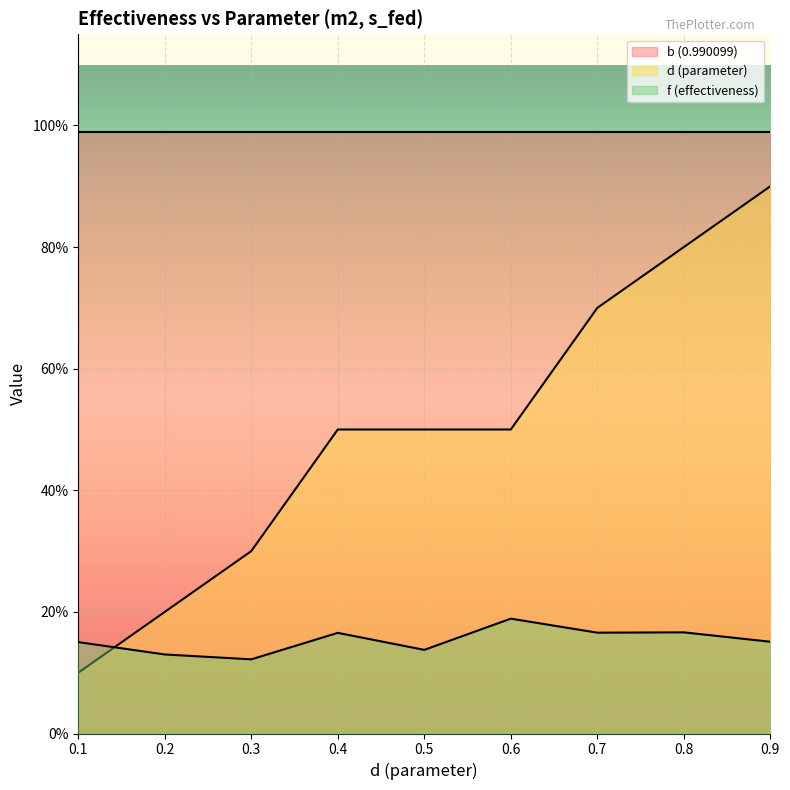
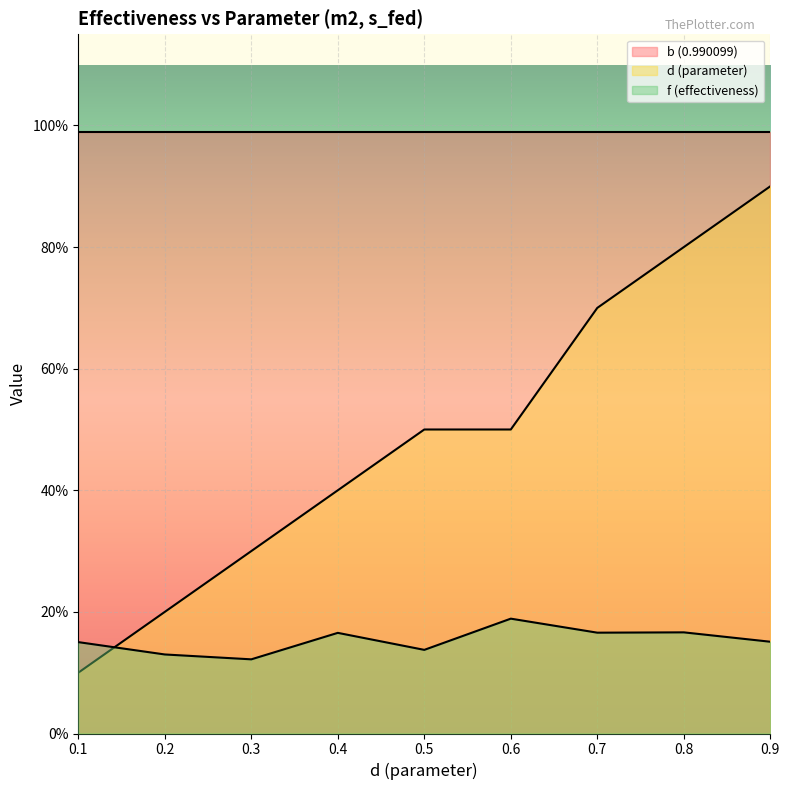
d (parameter), 0.4: 50% -> 40%
